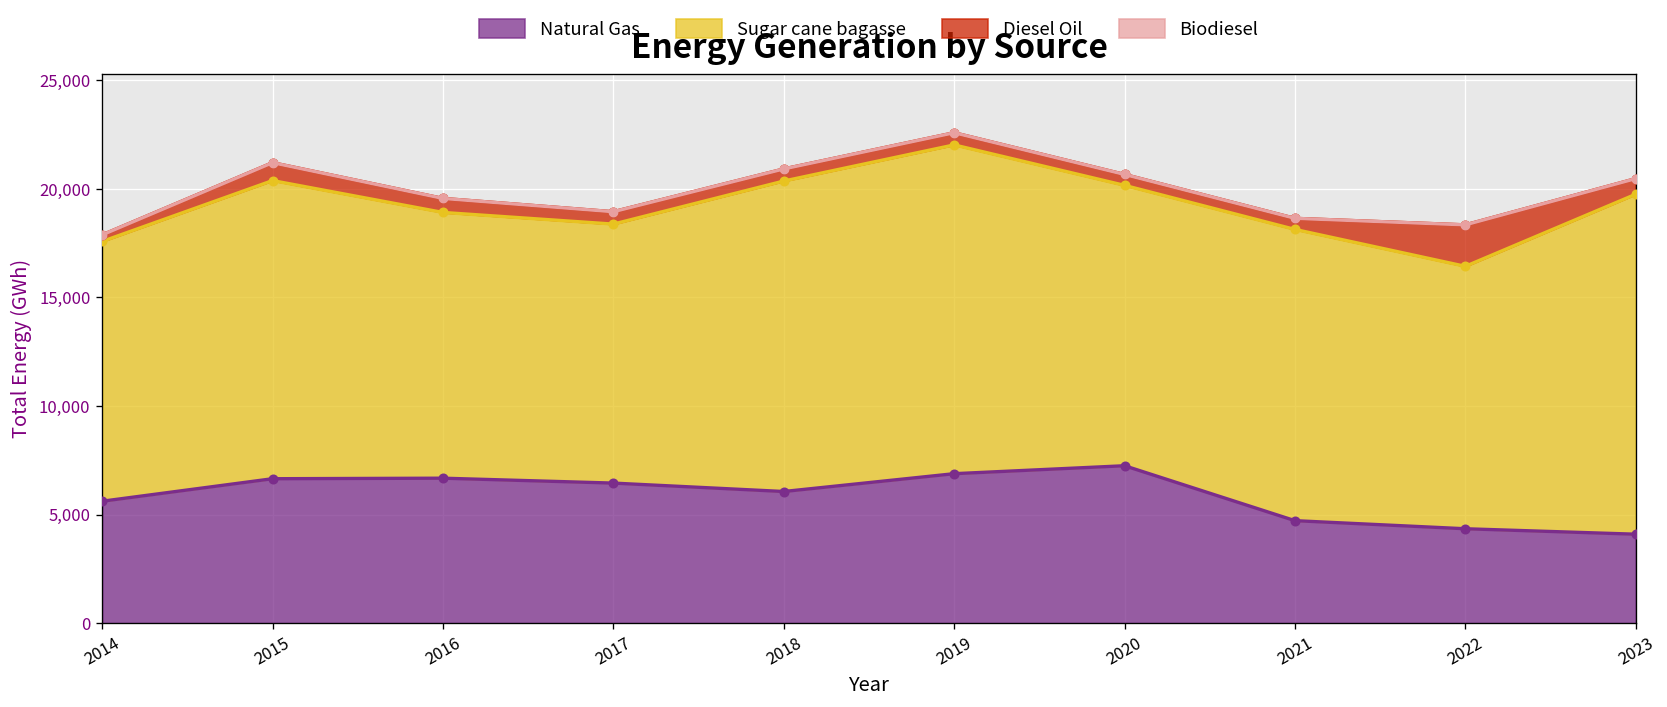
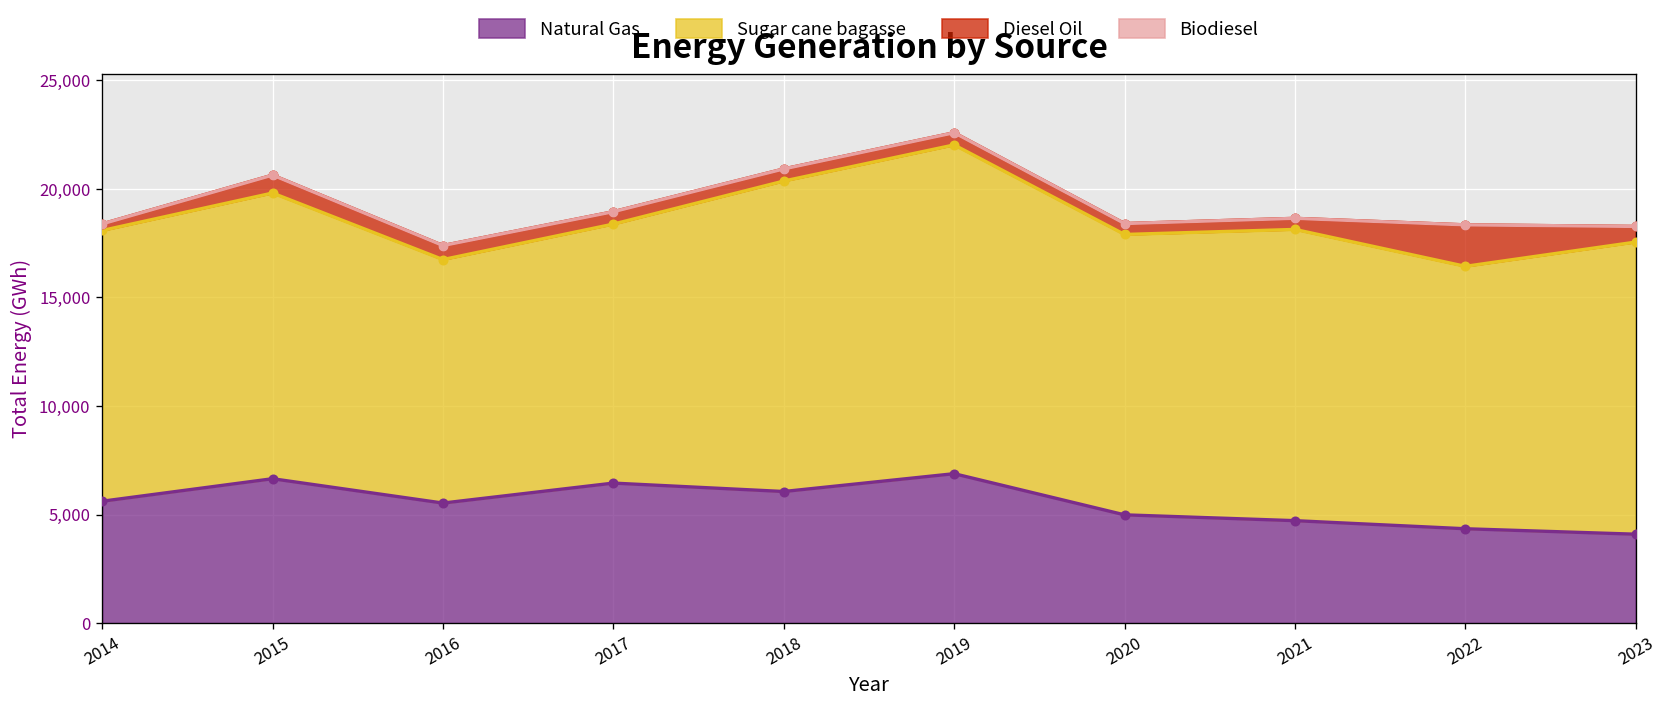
Sugar cane bagasse, 2014: 12,000 -> 12,500
Sugar cane bagasse, 2015: 13,700 -> 13,200
Natural Gas, 2016: 6,700 -> 5,500
Sugar cane bagasse, 2016: 12,200 -> 11,200
Natural Gas, 2020: 7,200 -> 5,000
Sugar cane bagasse, 2023: 15,700 -> 13,500
